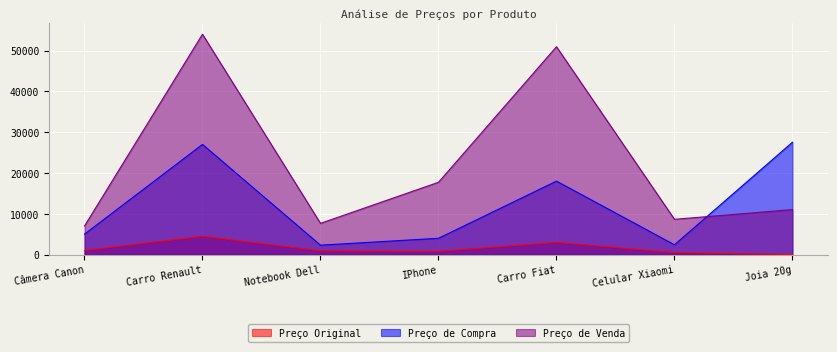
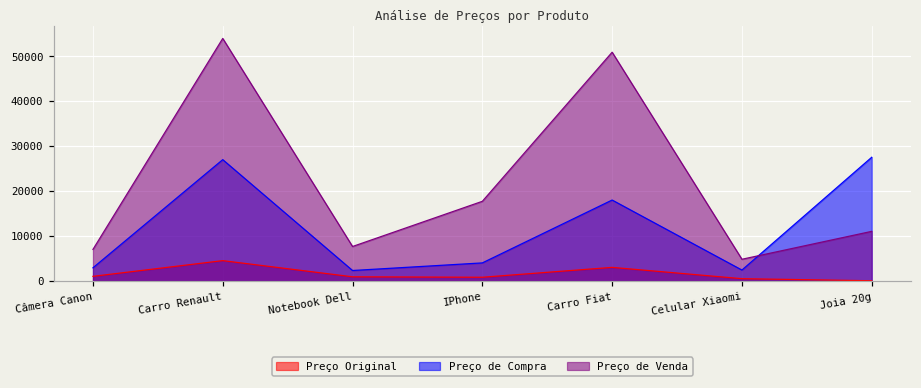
Preço de Compra, Câmera Canon: 5000 -> 3000
Preço de Venda, Celular Xiaomi: 9000 -> 5000
